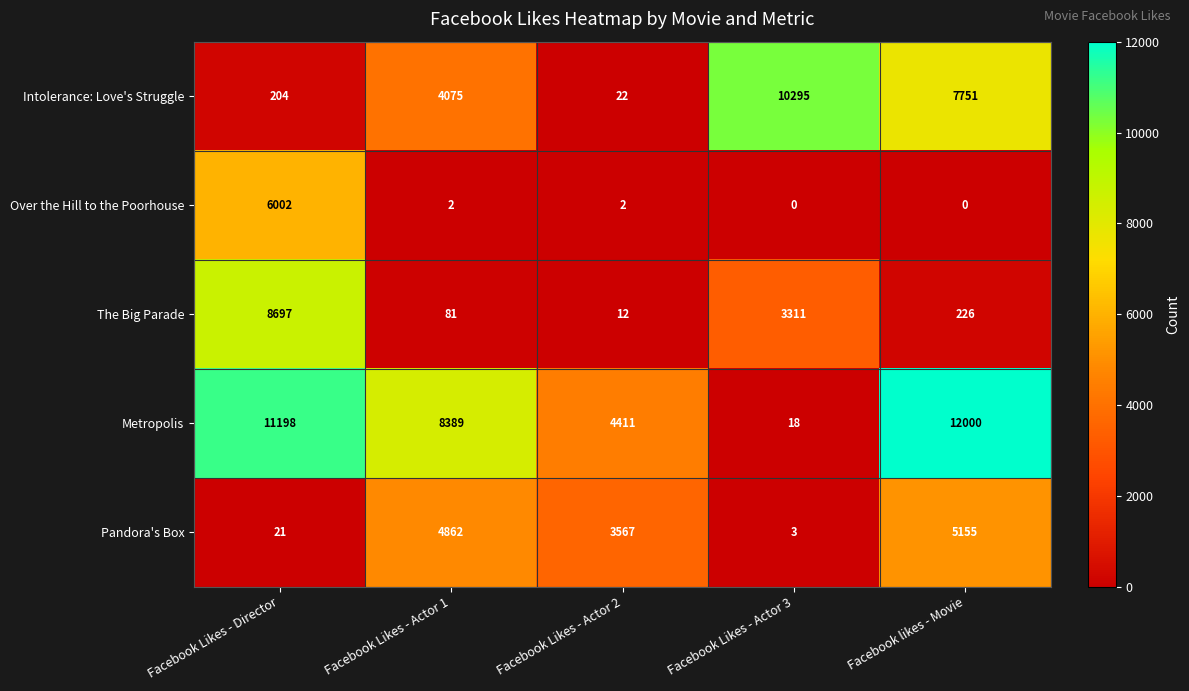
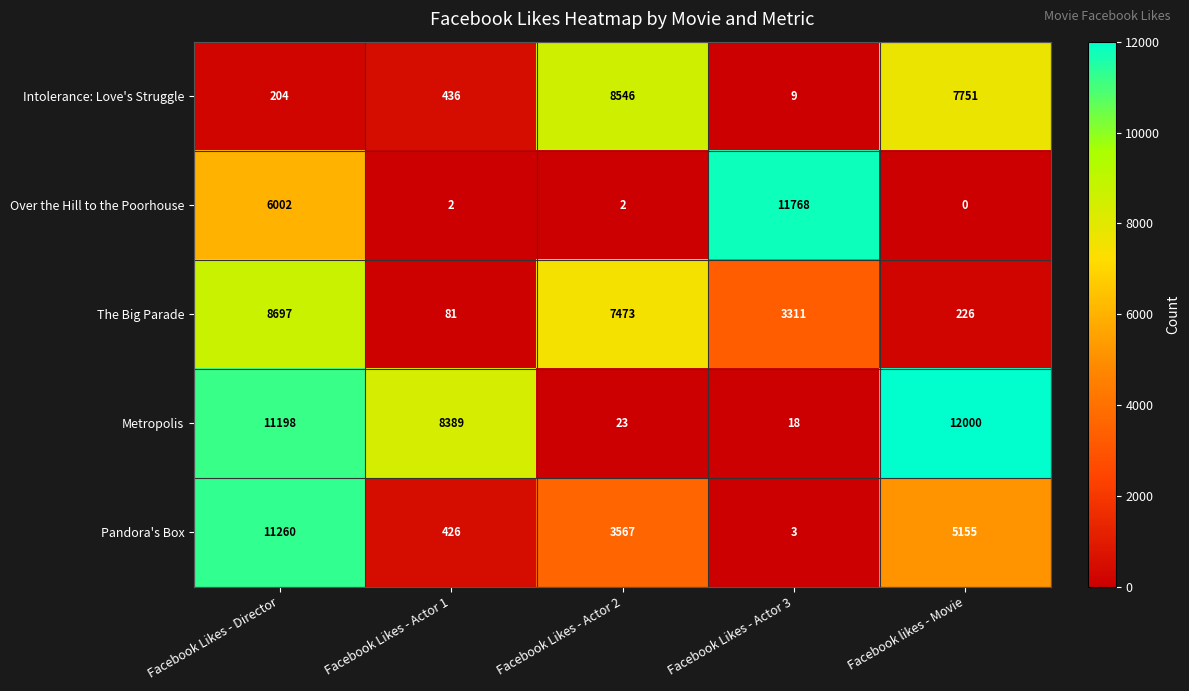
Intolerance: Love's Struggle, Facebook Likes - Actor 1: 4075 -> 436
Intolerance: Love's Struggle, Facebook Likes - Actor 2: 22 -> 8546
Intolerance: Love's Struggle, Facebook Likes - Actor 3: 10295 -> 9
Over the Hill to the Poorhouse, Facebook Likes - Actor 3: 0 -> 11768
The Big Parade, Facebook Likes - Actor 2: 12 -> 7473
Metropolis, Facebook Likes - Actor 2: 4411 -> 23
Pandora's Box, Facebook Likes - Director: 21 -> 11260
Pandora's Box, Facebook Likes - Actor 1: 4862 -> 426
